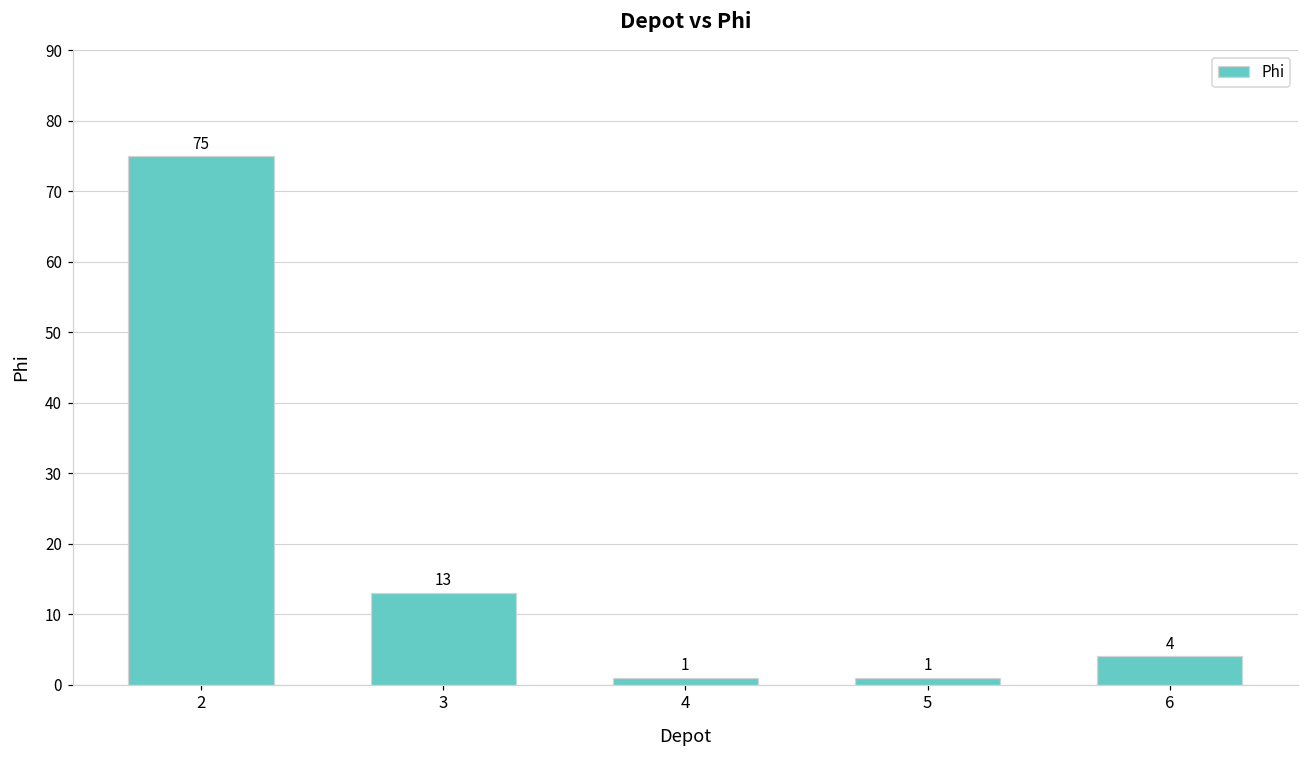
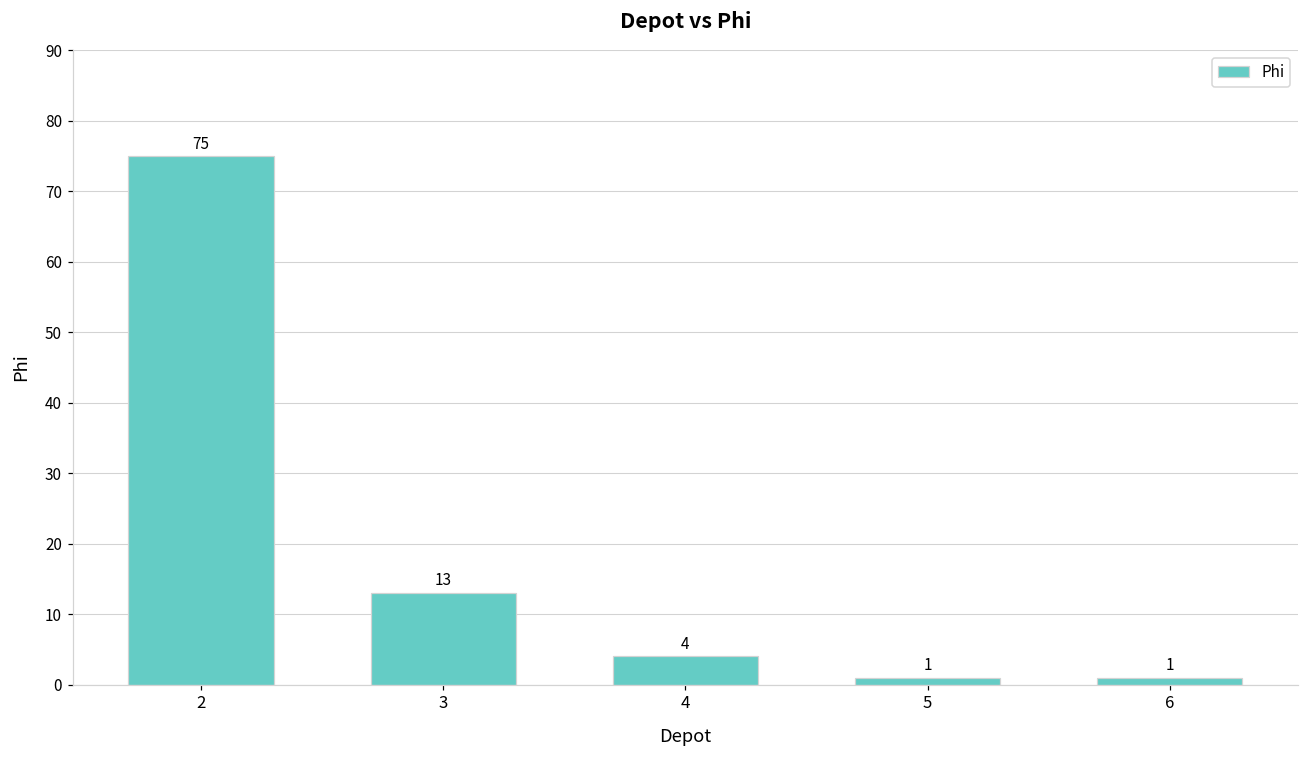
4: 1 -> 4
6: 4 -> 1
